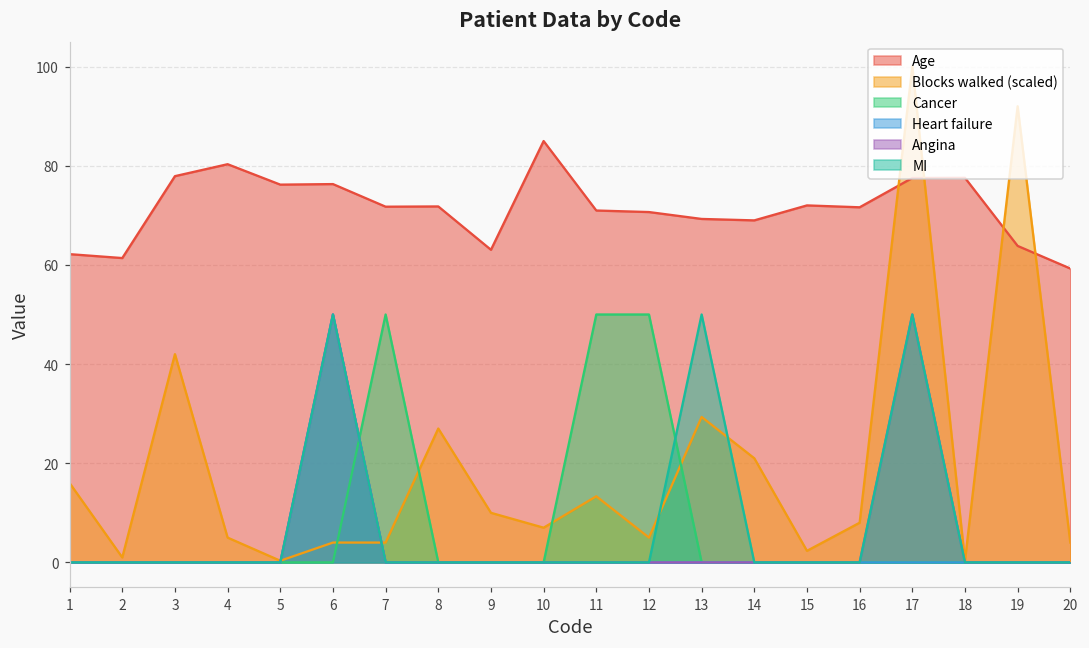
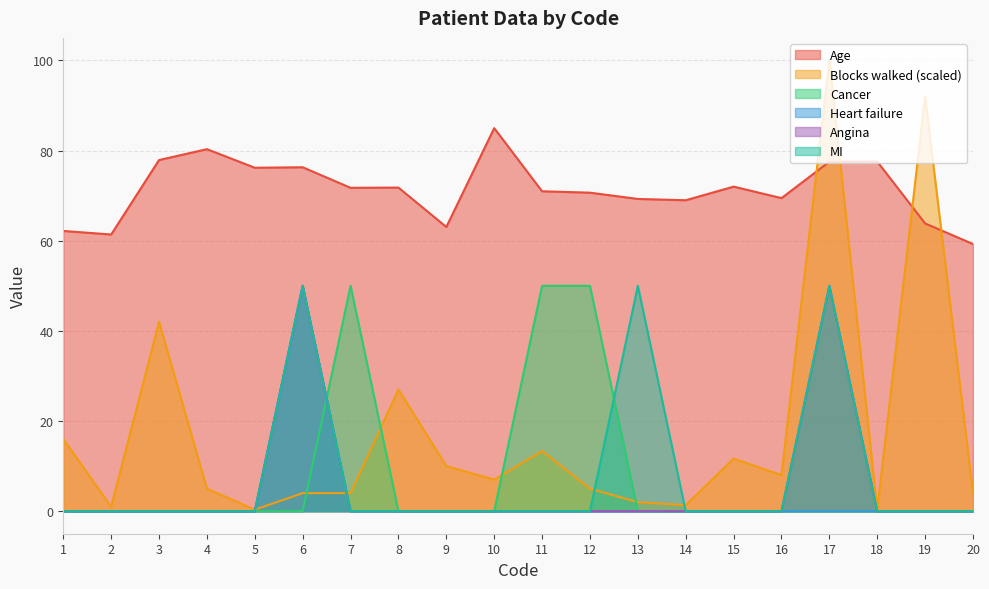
Blocks walked (scaled), 13: 29 -> 2
Blocks walked (scaled), 14: 21 -> 1
Blocks walked (scaled), 15: 2 -> 12
Age, 16: 72 -> 69
